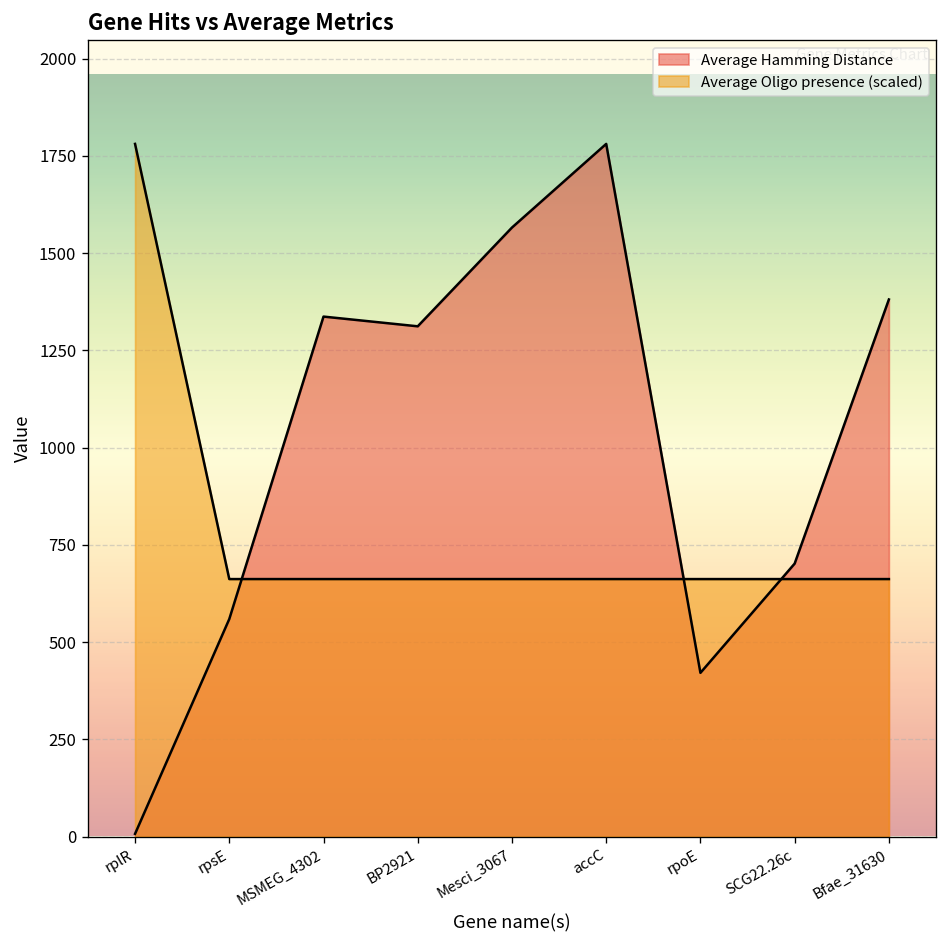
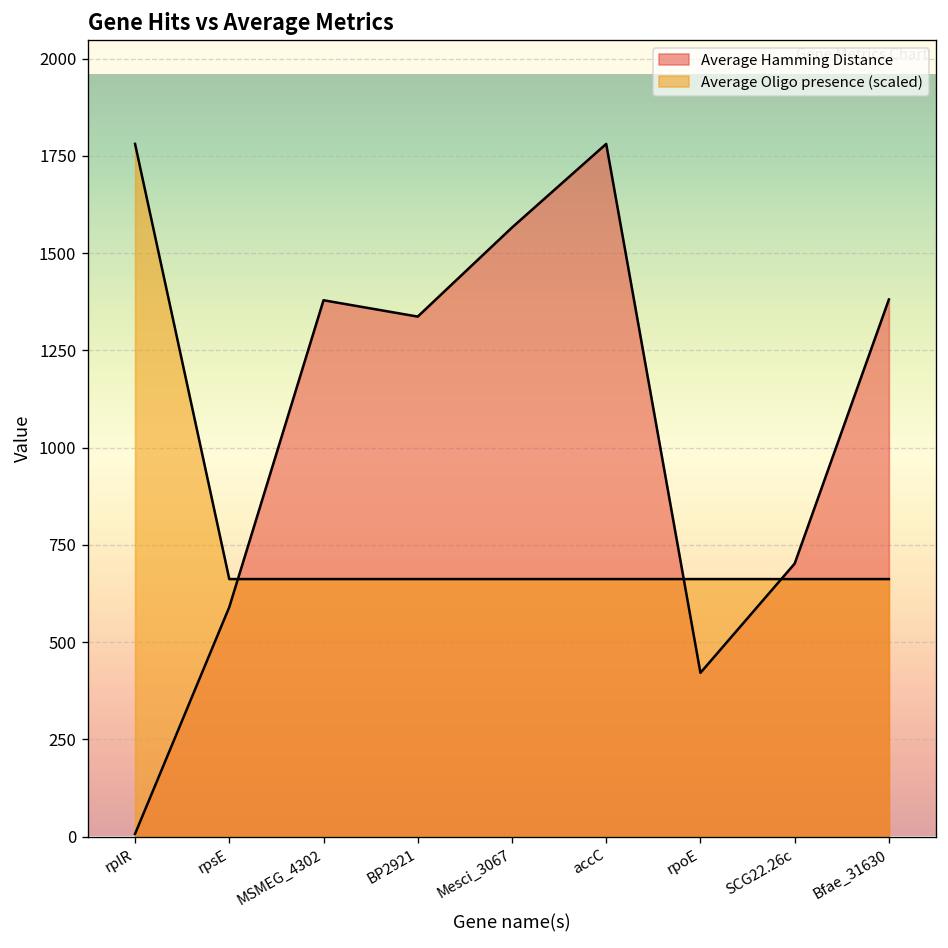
Average Hamming Distance, rpsE: 560 -> 590
Average Hamming Distance, MSMEG_4302: 1340 -> 1380
Average Hamming Distance, BP2921: 1310 -> 1340
